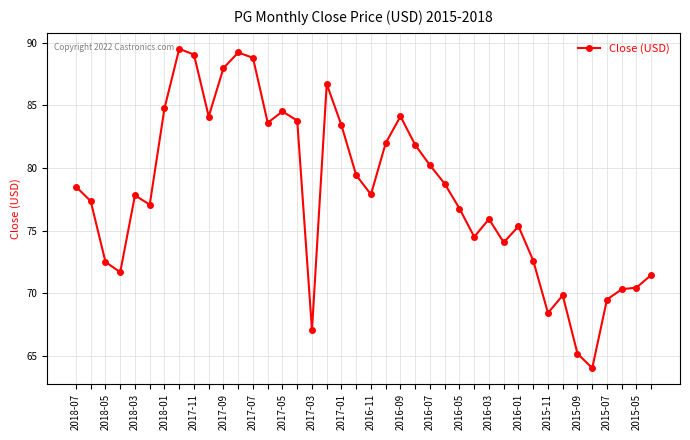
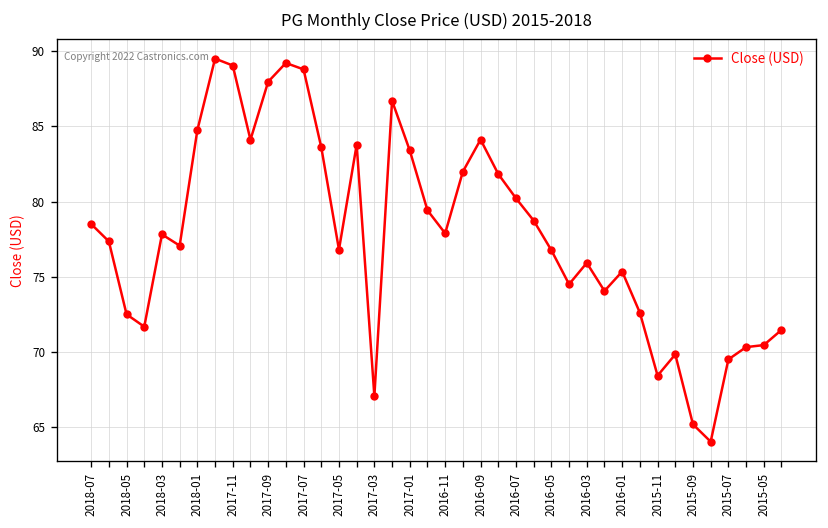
2017-05: 84.5 -> 76.8
